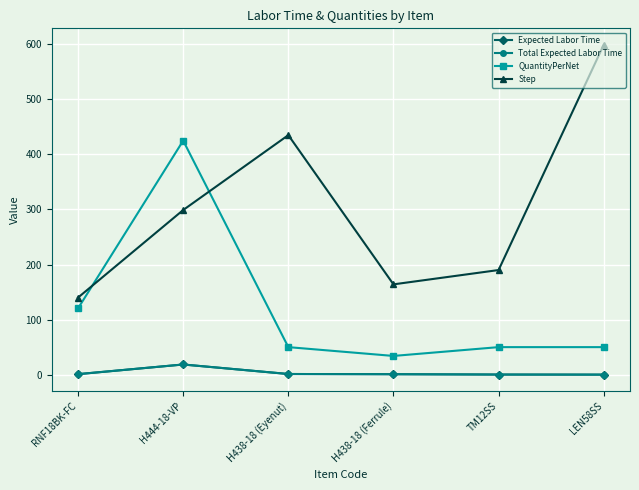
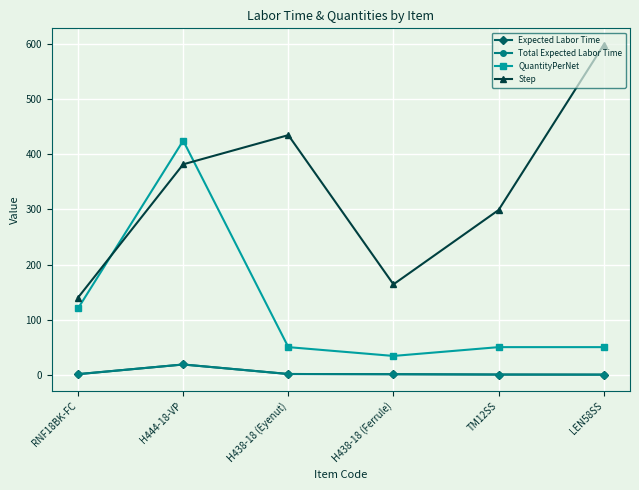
Step, H444-18-VP: 300 -> 380
Step, TM12SS: 190 -> 300
